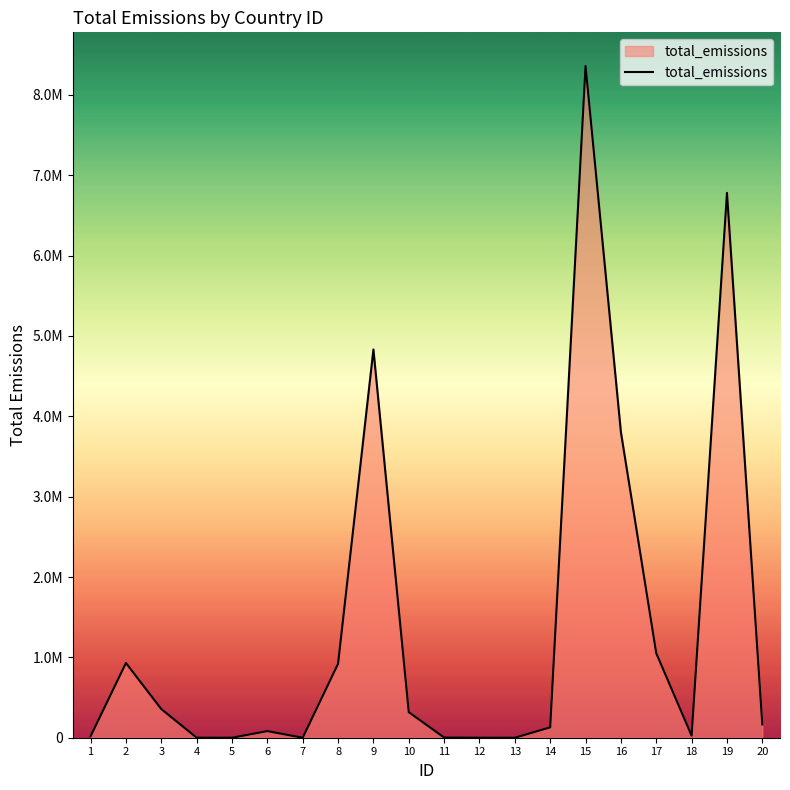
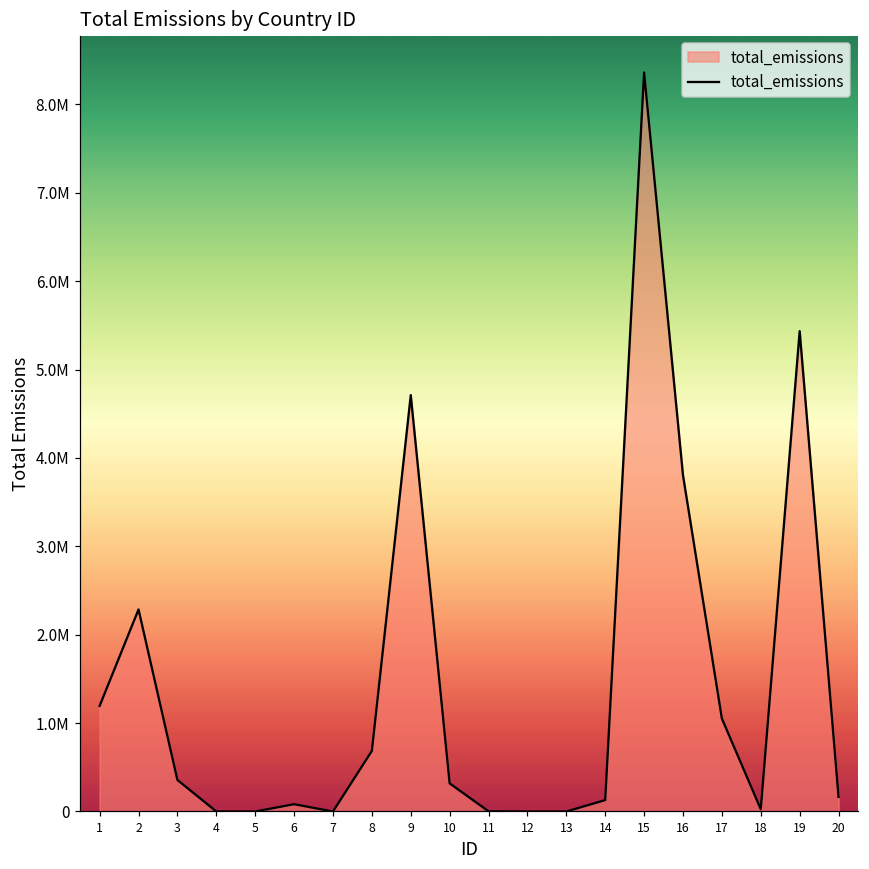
1: 0 -> 1200000
2: 900000 -> 2300000
8: 900000 -> 700000
9: 4800000 -> 4700000
19: 6800000 -> 5400000
